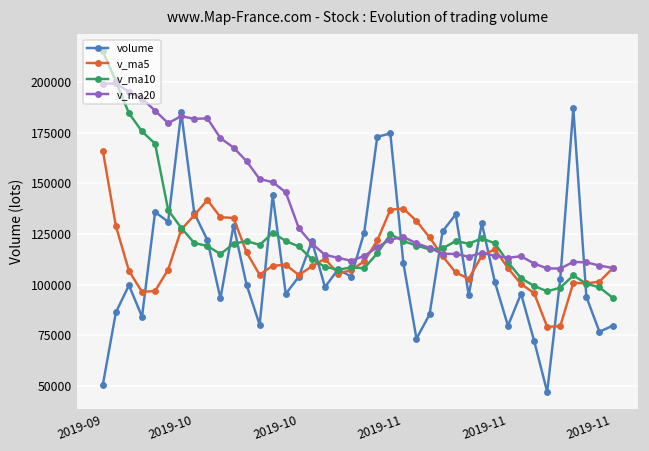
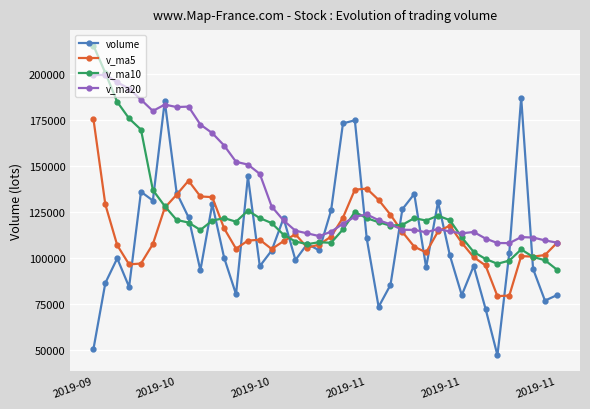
v_ma5, 2019-09: 166000 -> 175000
